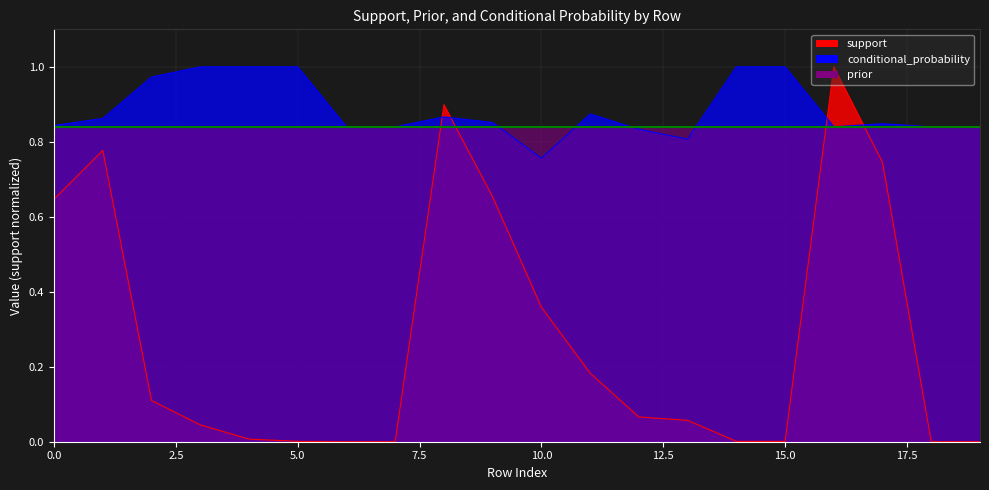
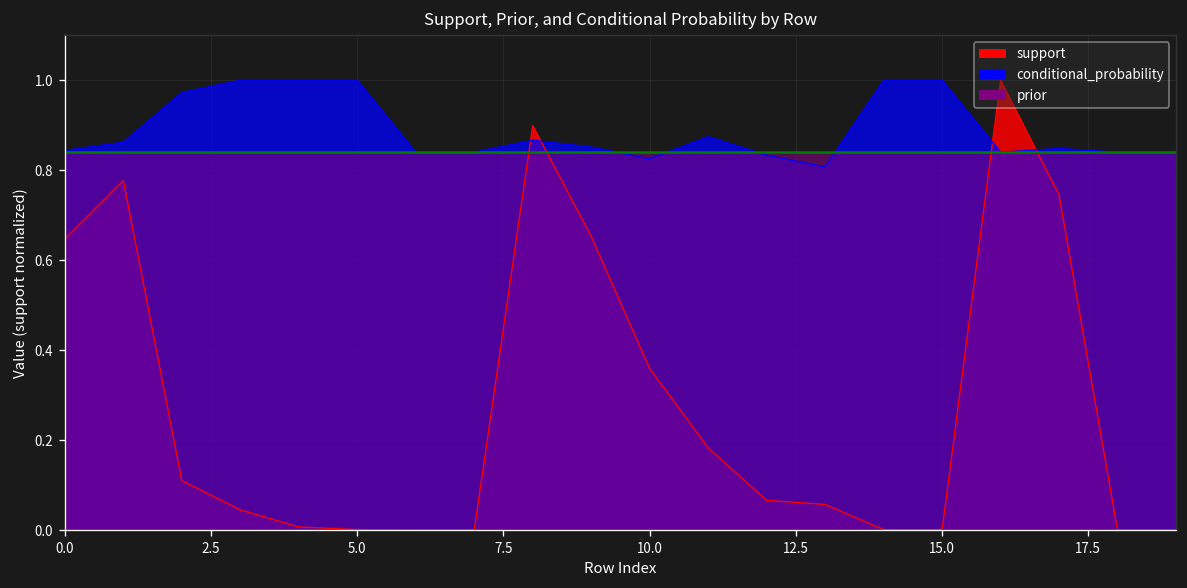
conditional_probability, 10.0: 0.76 -> 0.83
